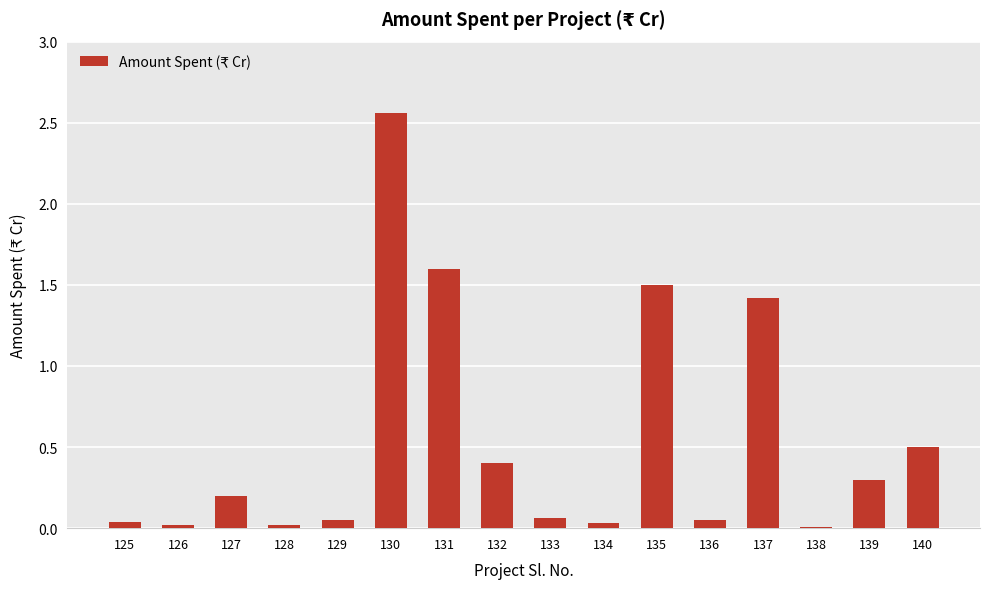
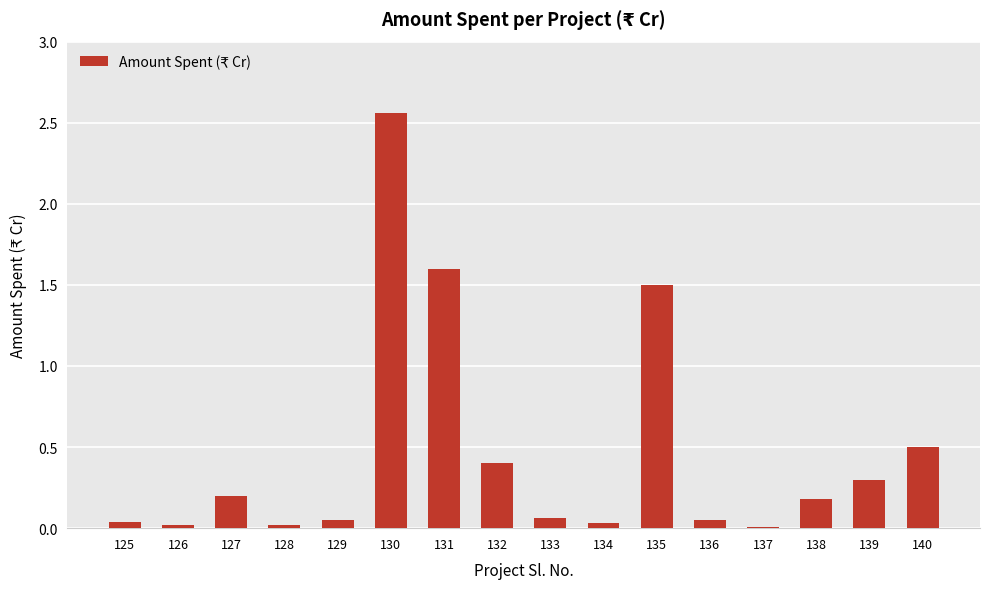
137: 1.42 -> 0.01
138: 0.01 -> 0.18
